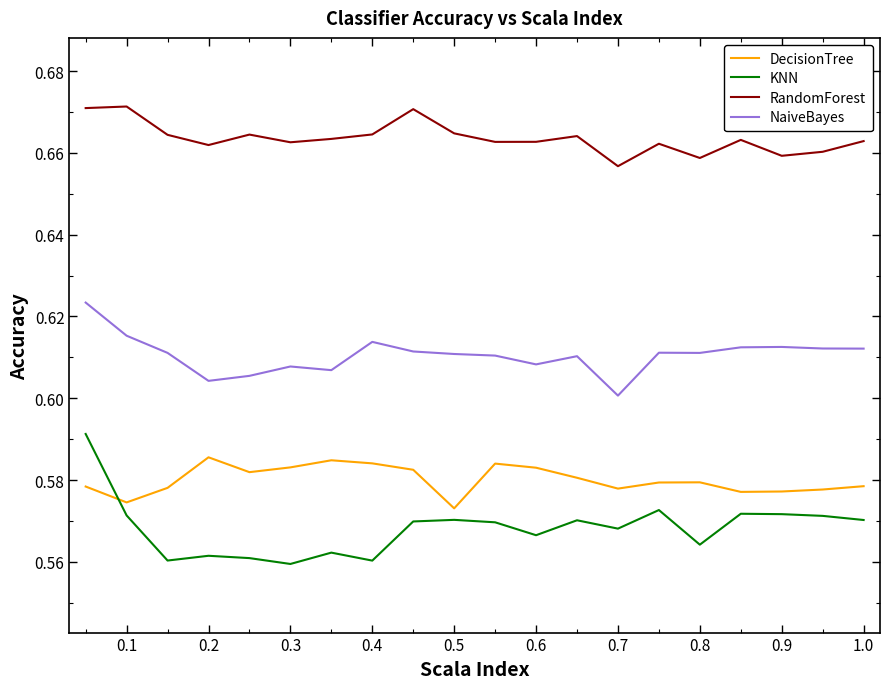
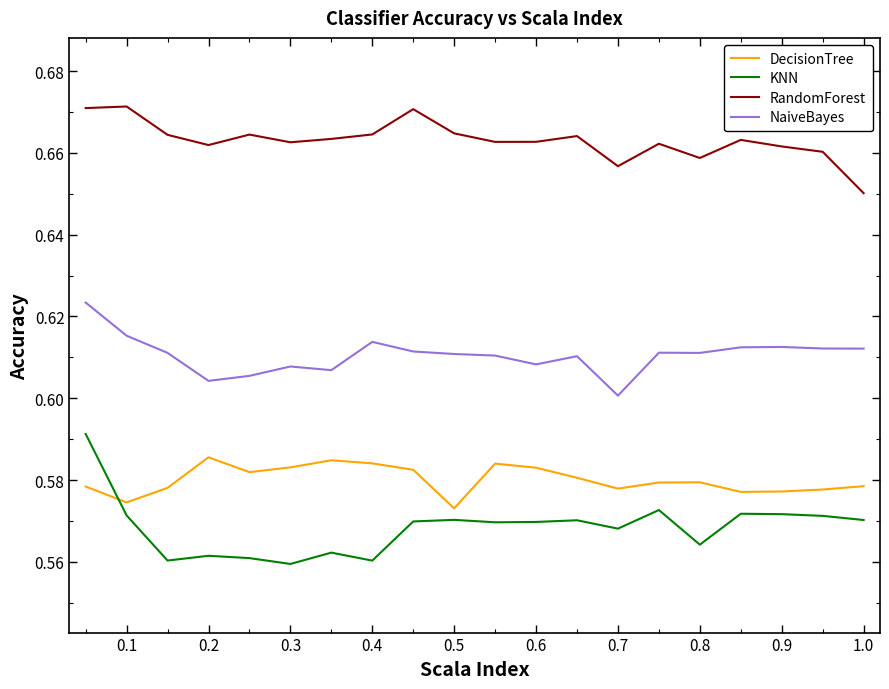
KNN, 0.6: 0.566 -> 0.570
RandomForest, 0.9: 0.659 -> 0.662
RandomForest, 1.0: 0.663 -> 0.650
